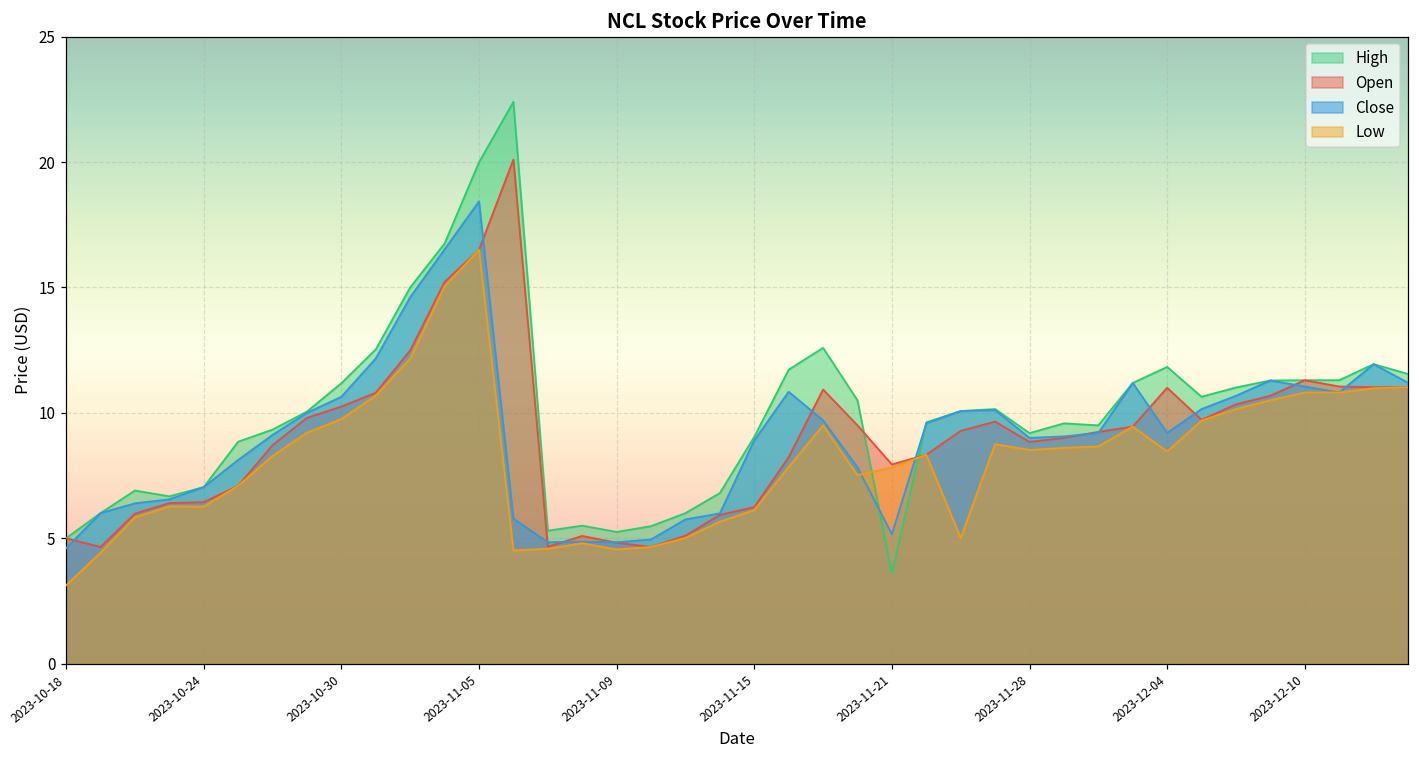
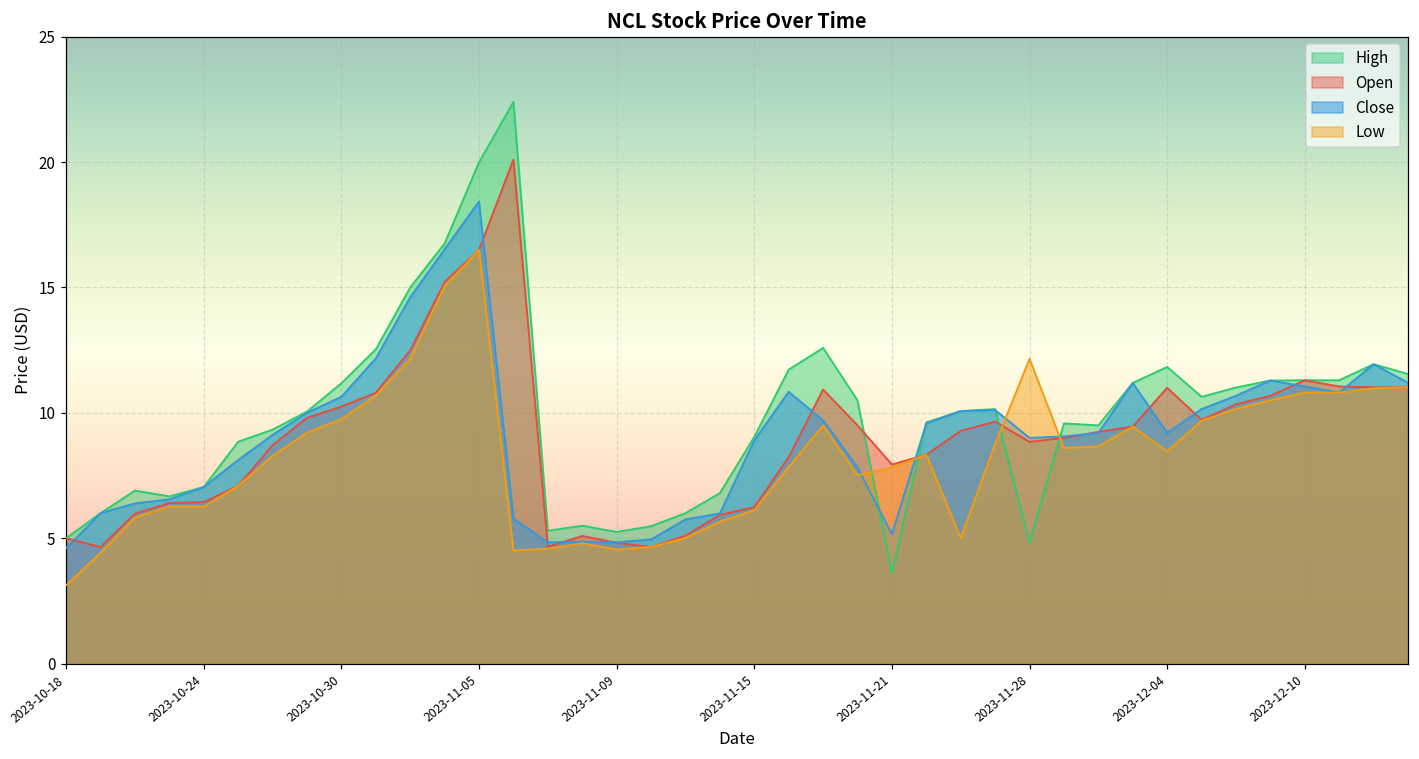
High, 2023-11-28: 9.2 -> 4.8
Low, 2023-11-28: 8.5 -> 12.2
